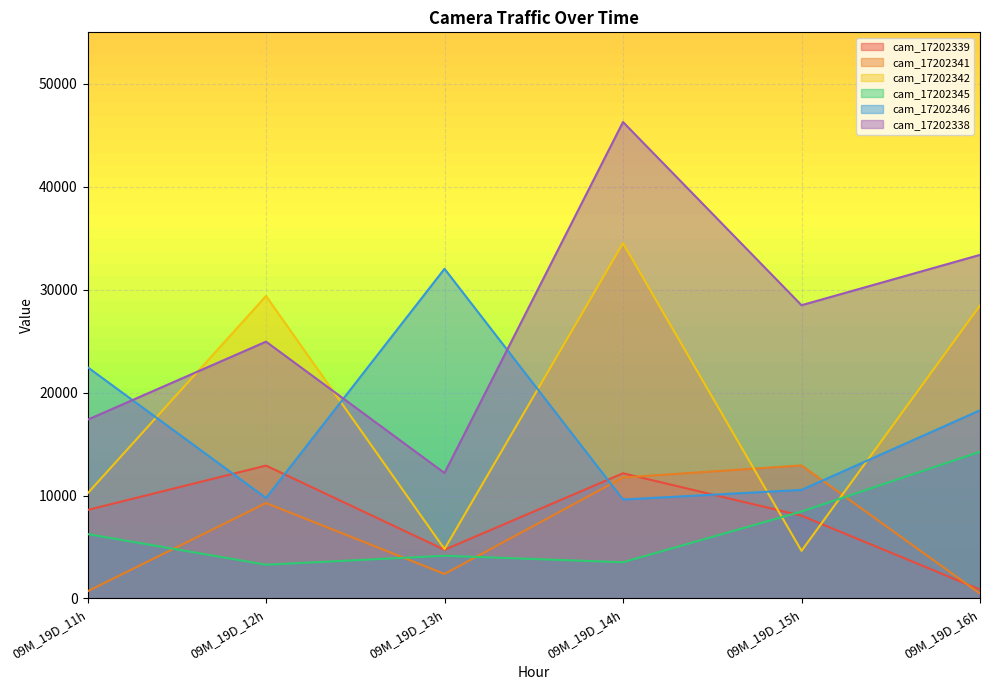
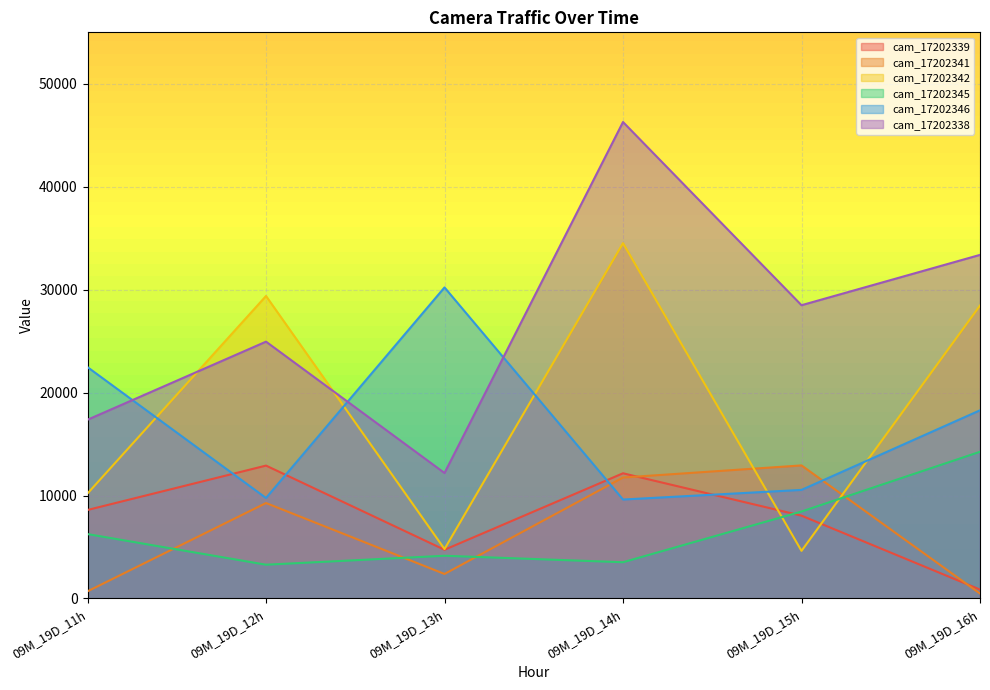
cam_17202346, 09M_19D_13h: 32000 -> 30200
